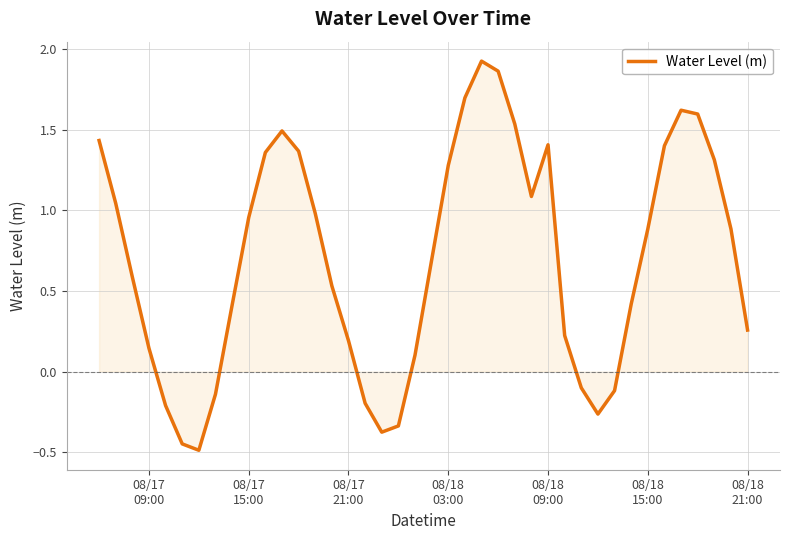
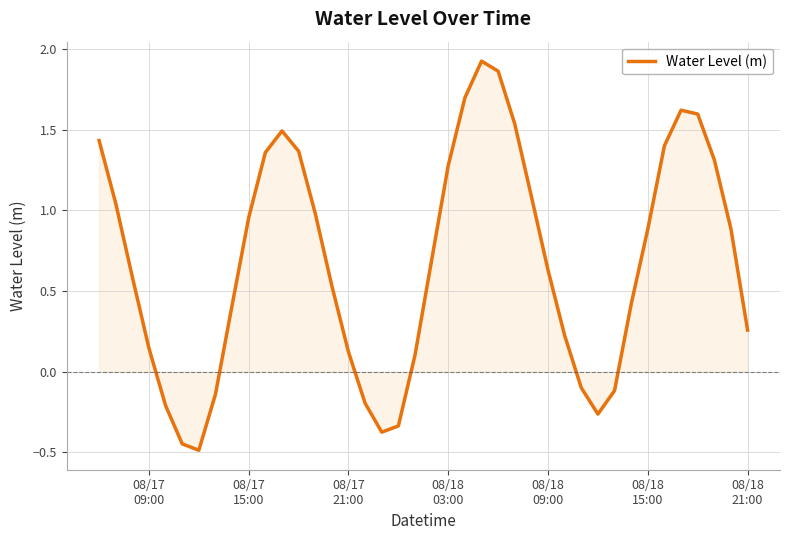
Water Level (m), 08/17 21:00: 0.19 -> 0.12
Water Level (m), 08/18 09:00: 1.41 -> 0.63
